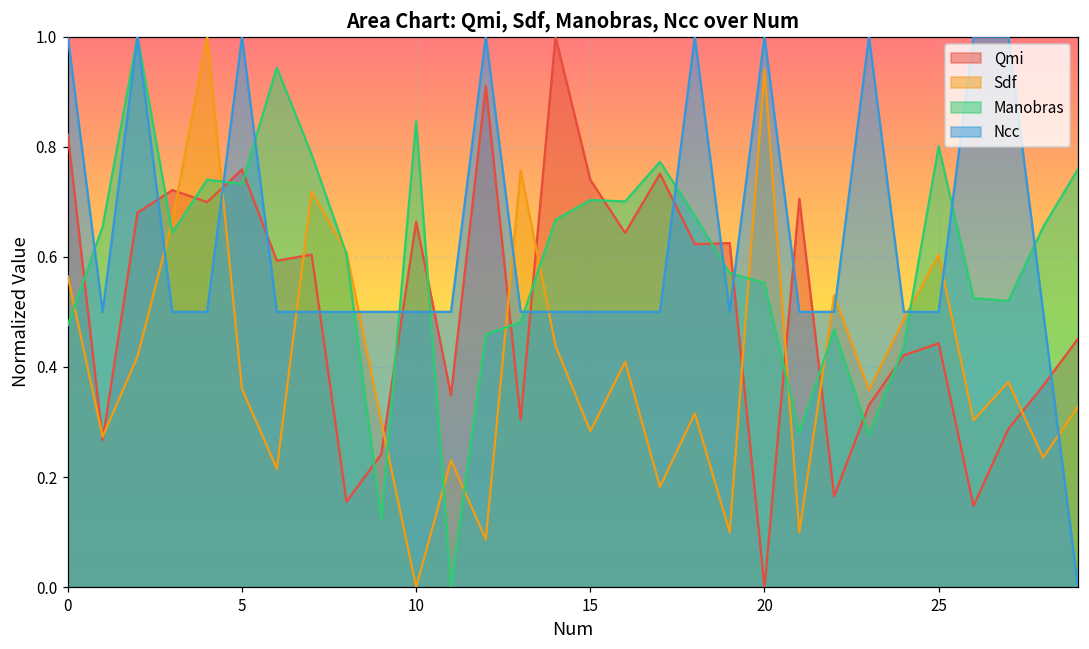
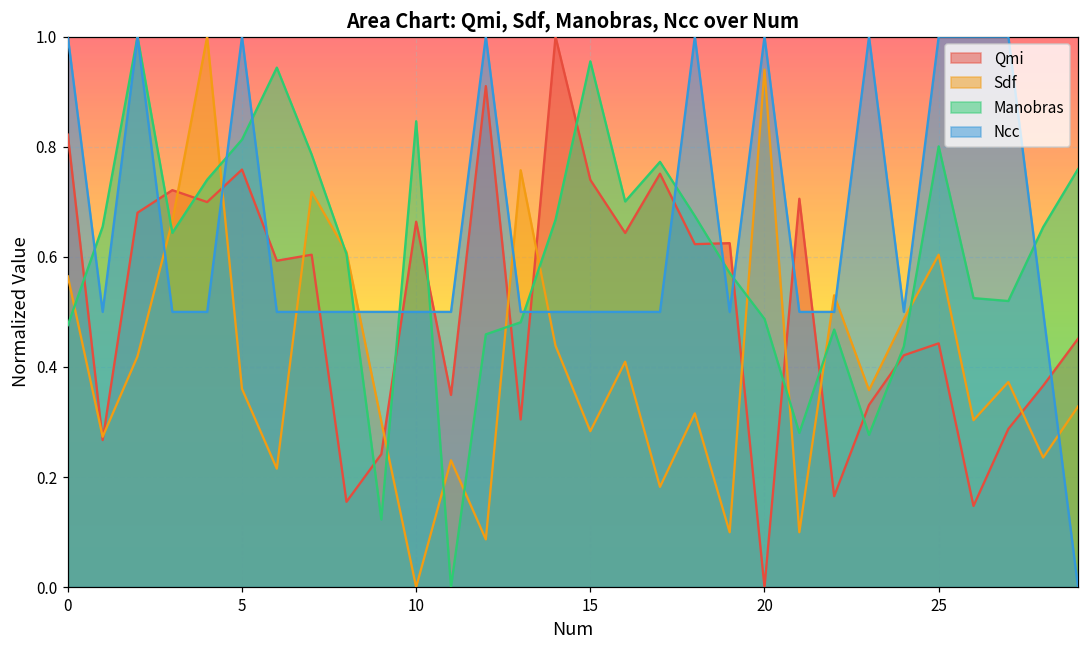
Manobras, 5: 0.73 -> 0.81
Manobras, 15: 0.70 -> 0.96
Manobras, 20: 0.55 -> 0.49
Ncc, 25: 0.50 -> 1.00
